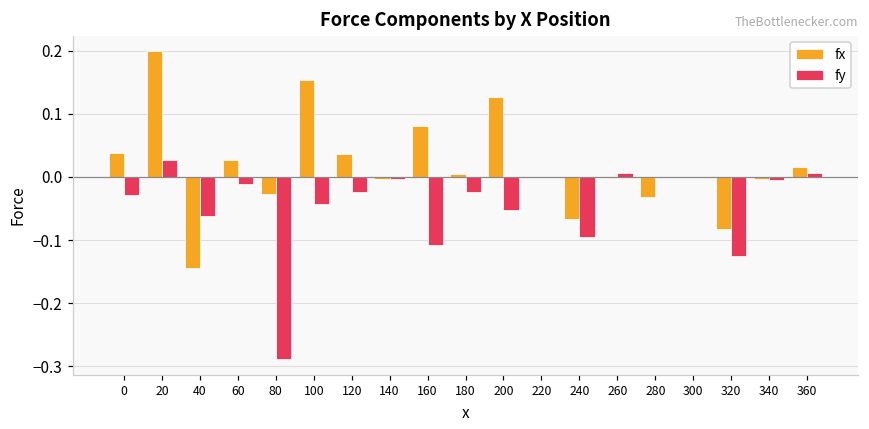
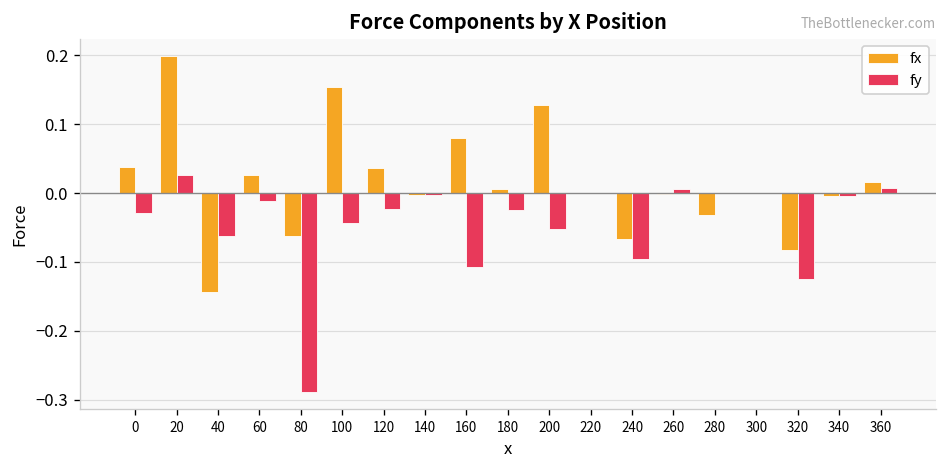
fx, 80: -0.03 -> -0.06
